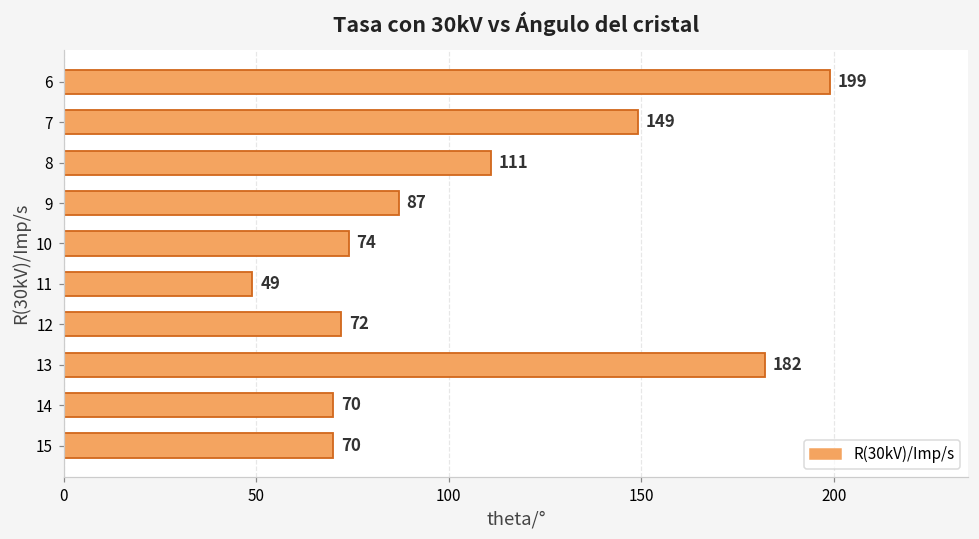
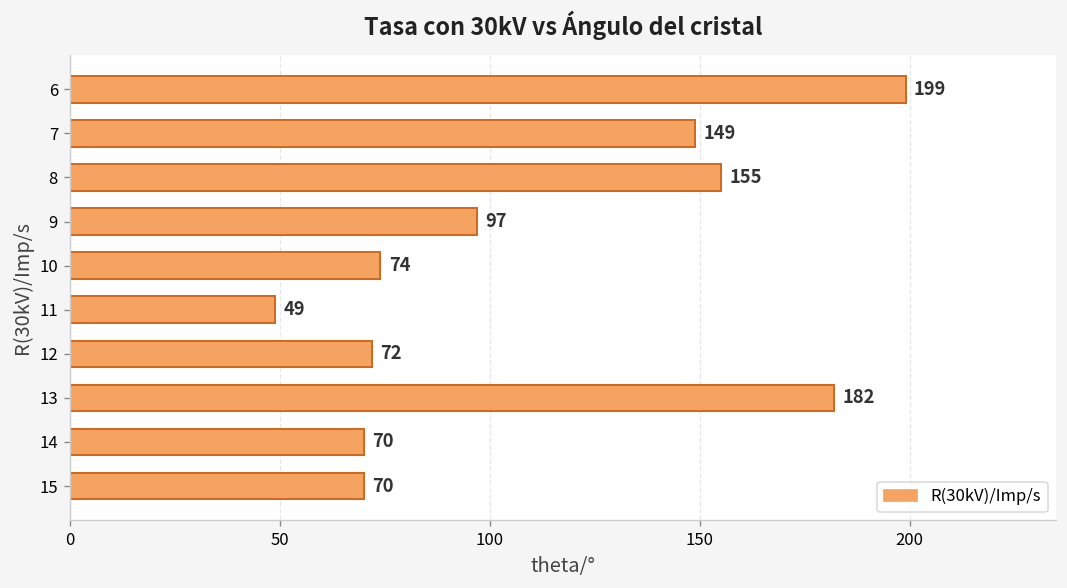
8: 111 -> 155
9: 87 -> 97
